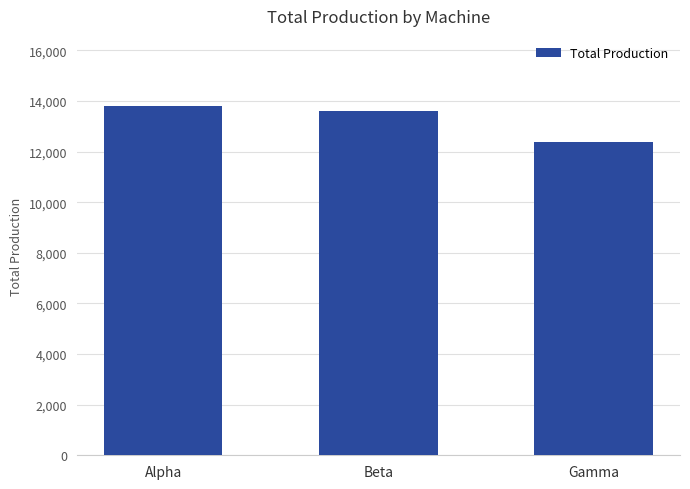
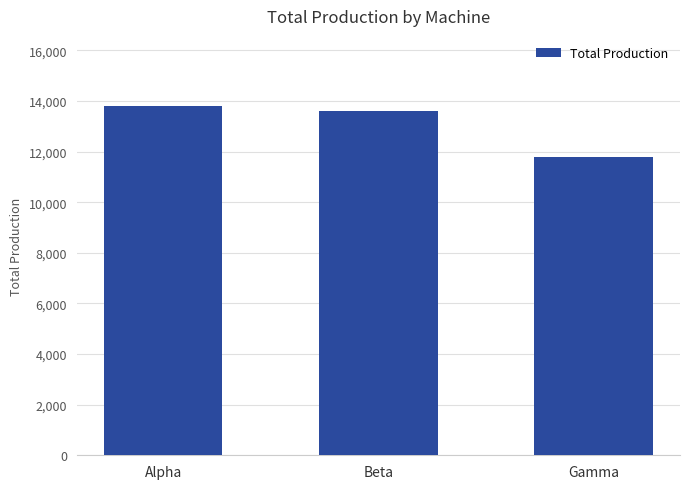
Gamma: 12,400 -> 11,800
